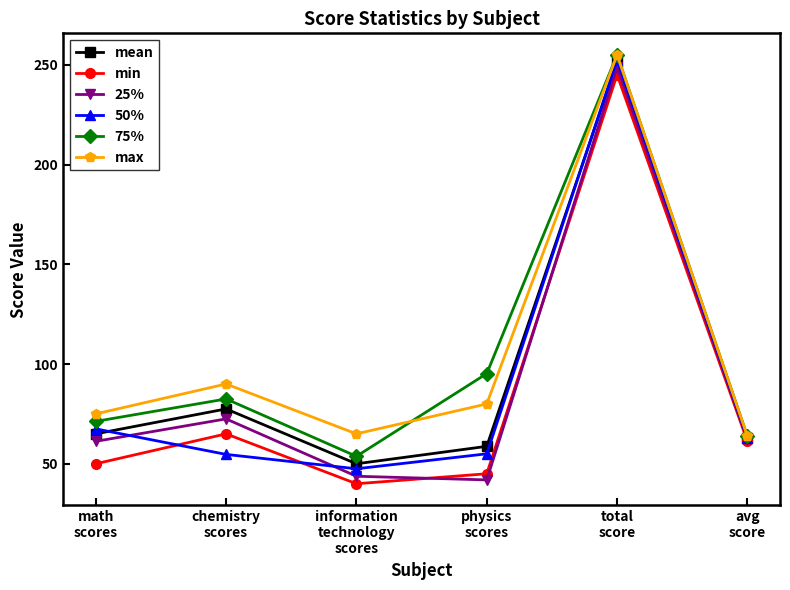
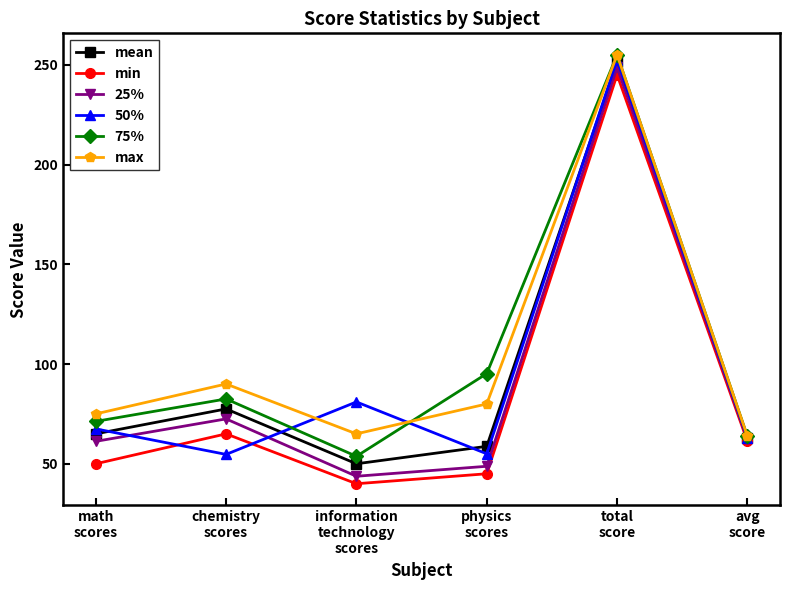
50%, information technology scores: 48 -> 81
25%, physics scores: 42 -> 49
